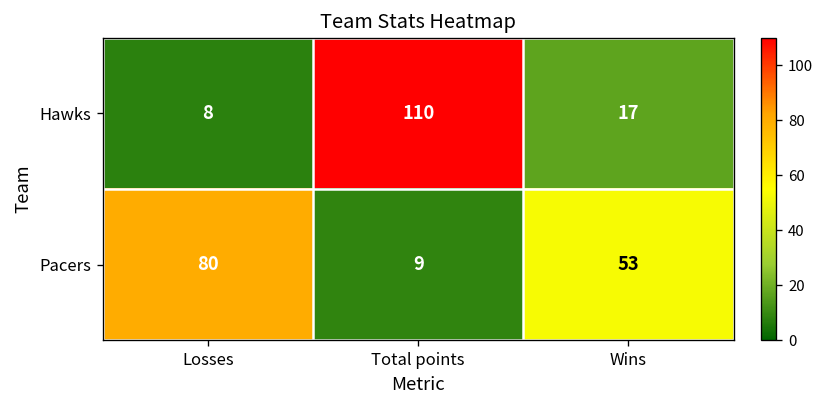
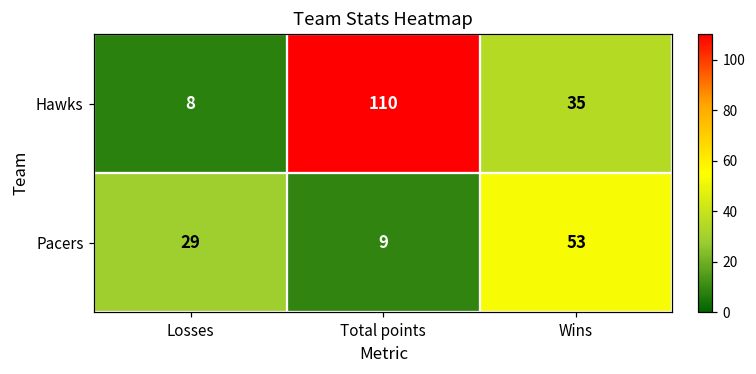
Hawks, Wins: 17 -> 35
Pacers, Losses: 80 -> 29
